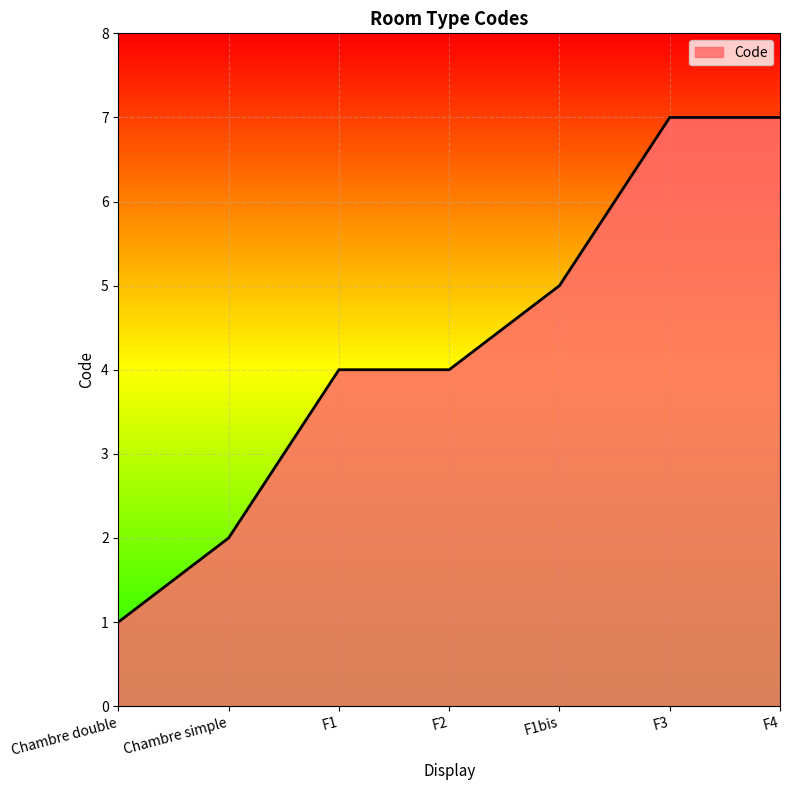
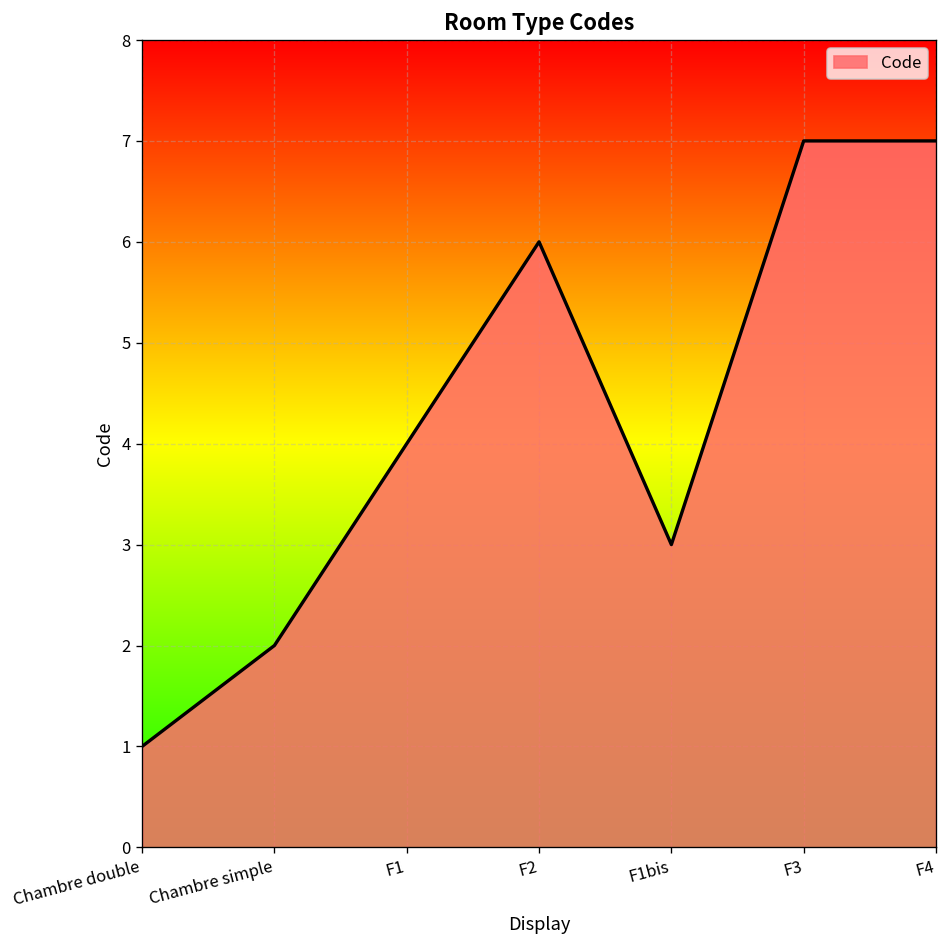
F2: 4 -> 6
F1bis: 5 -> 3
